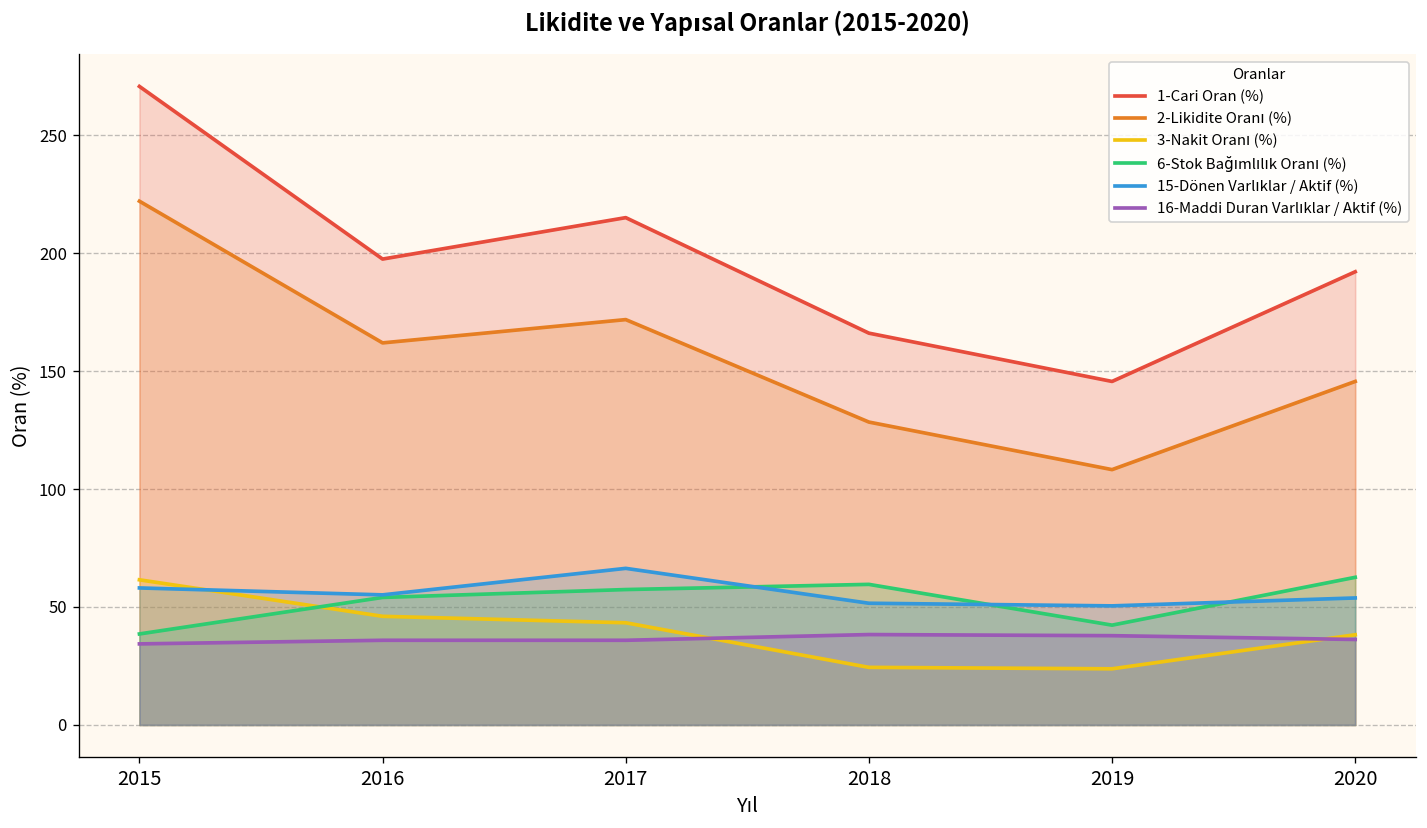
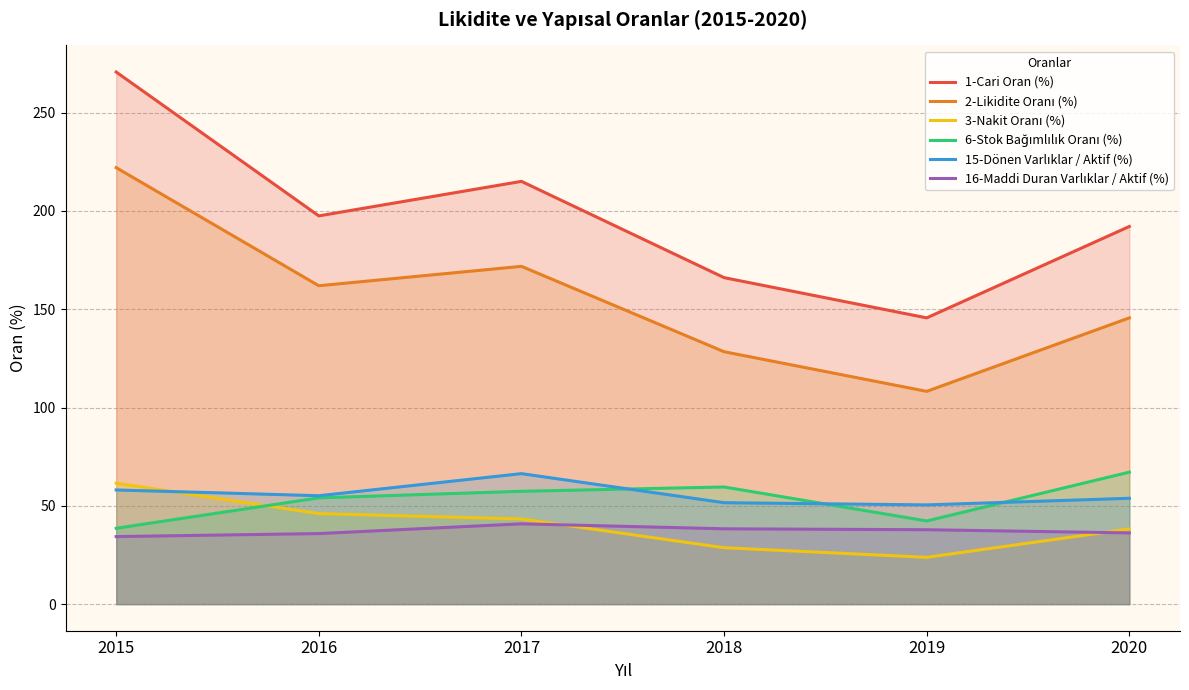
16-Maddi Duran Varlıklar / Aktif (%), 2017: 36 -> 41
3-Nakit Oranı (%), 2018: 24 -> 29
6-Stok Bağımlılık Oranı (%), 2020: 63 -> 67
